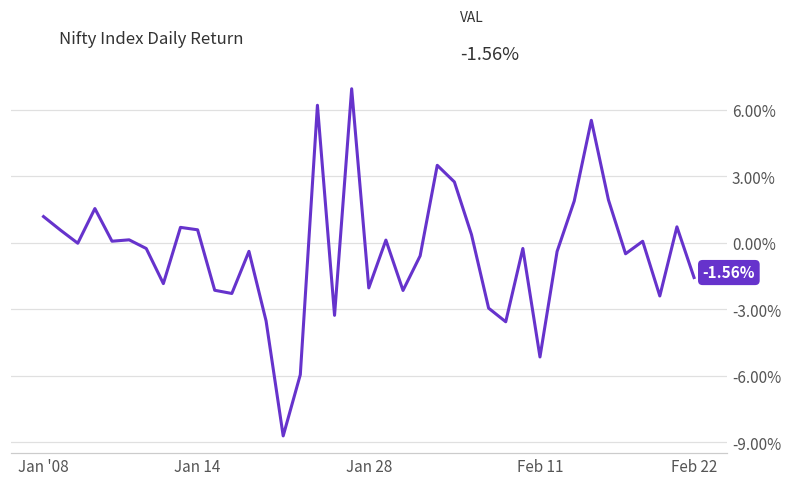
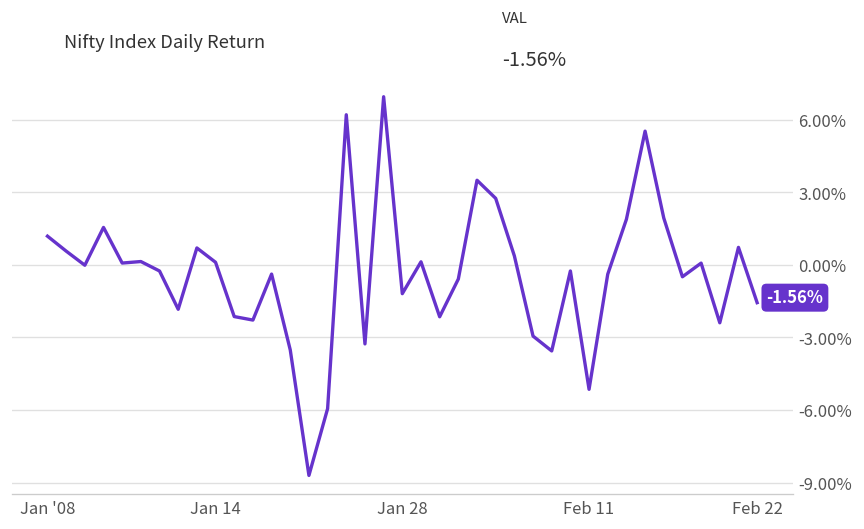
Jan 14: 0.6% -> 0.1%
Jan 28: -2.0% -> -1.2%
